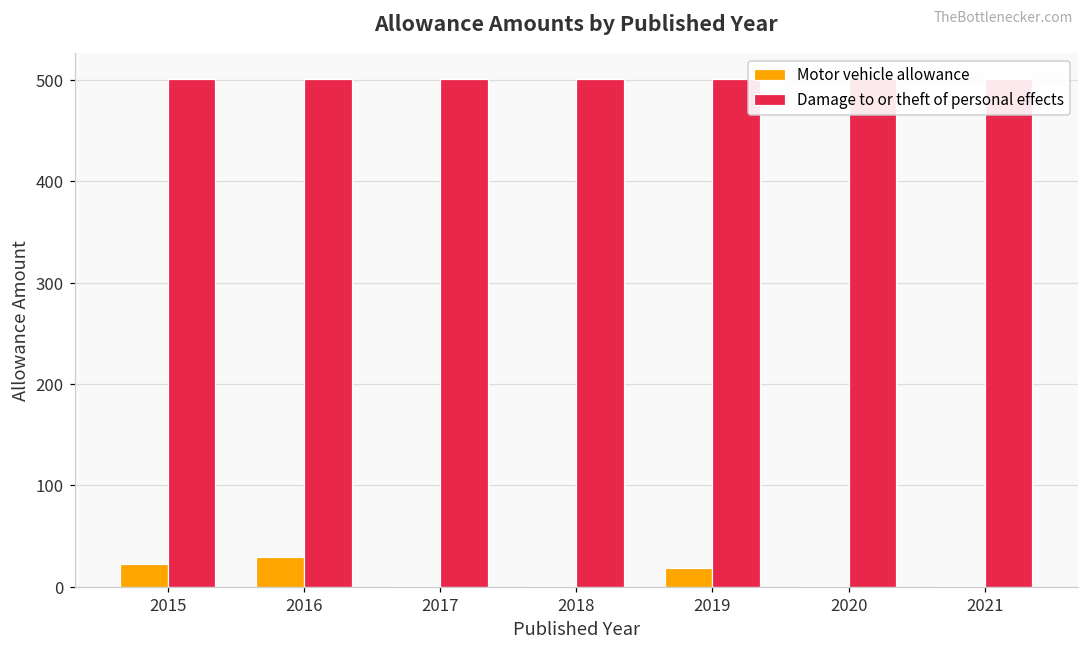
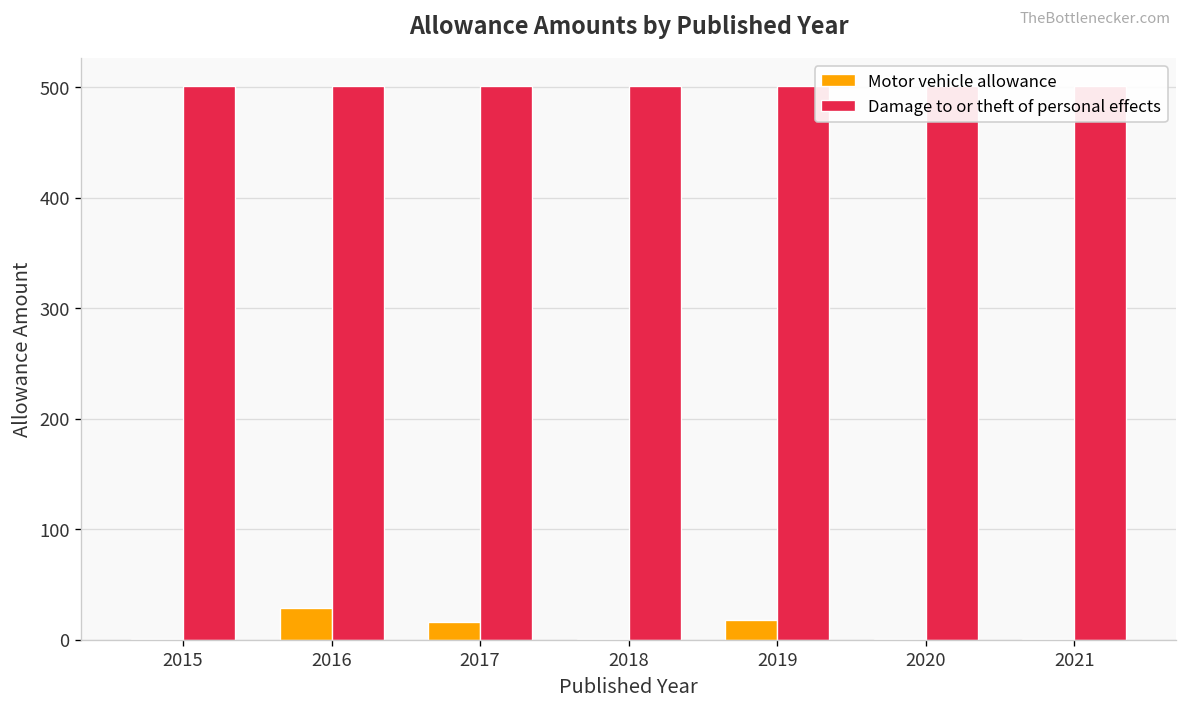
Motor vehicle allowance, 2015: 20 -> 0
Motor vehicle allowance, 2017: 0 -> 20
